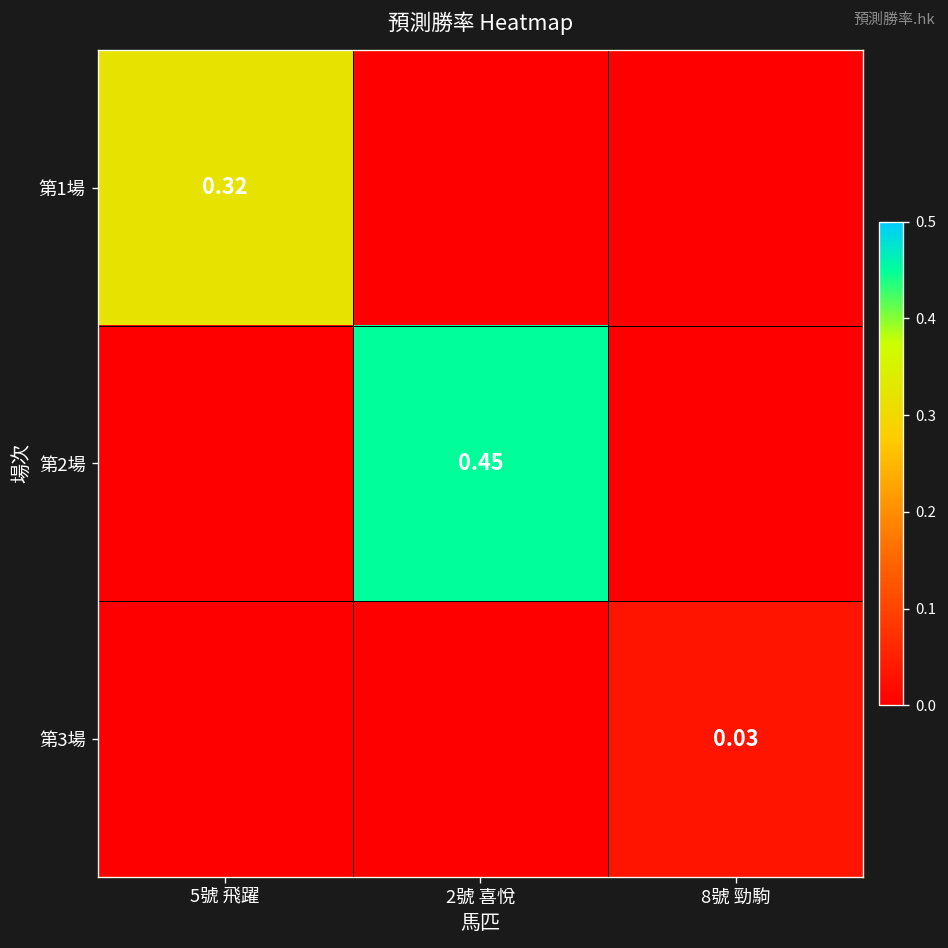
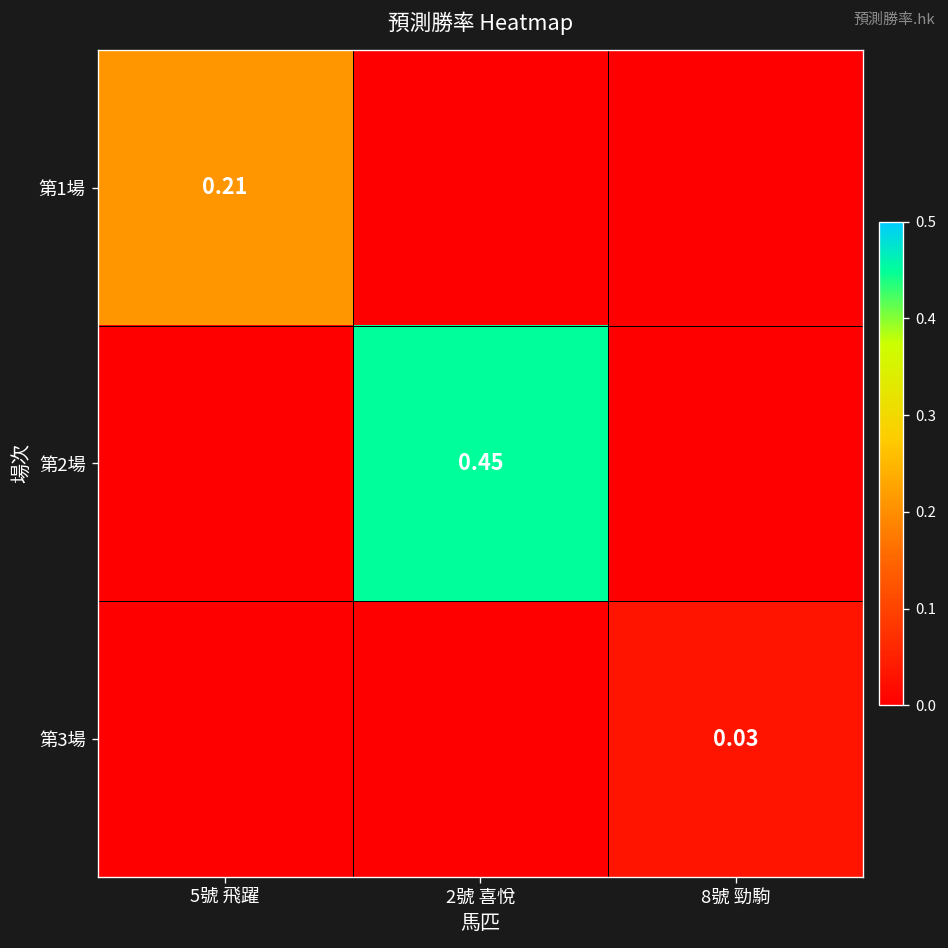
第1場, 5號 飛躍: 0.32 -> 0.21
